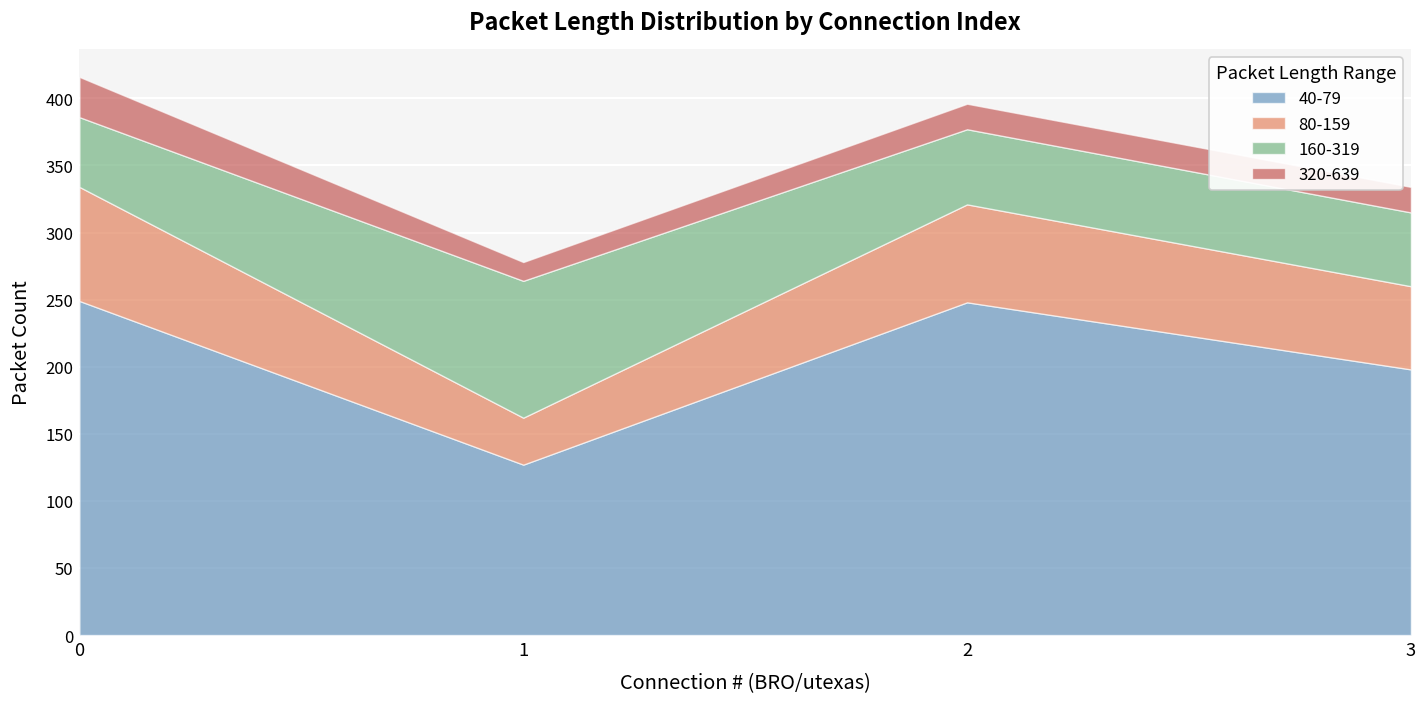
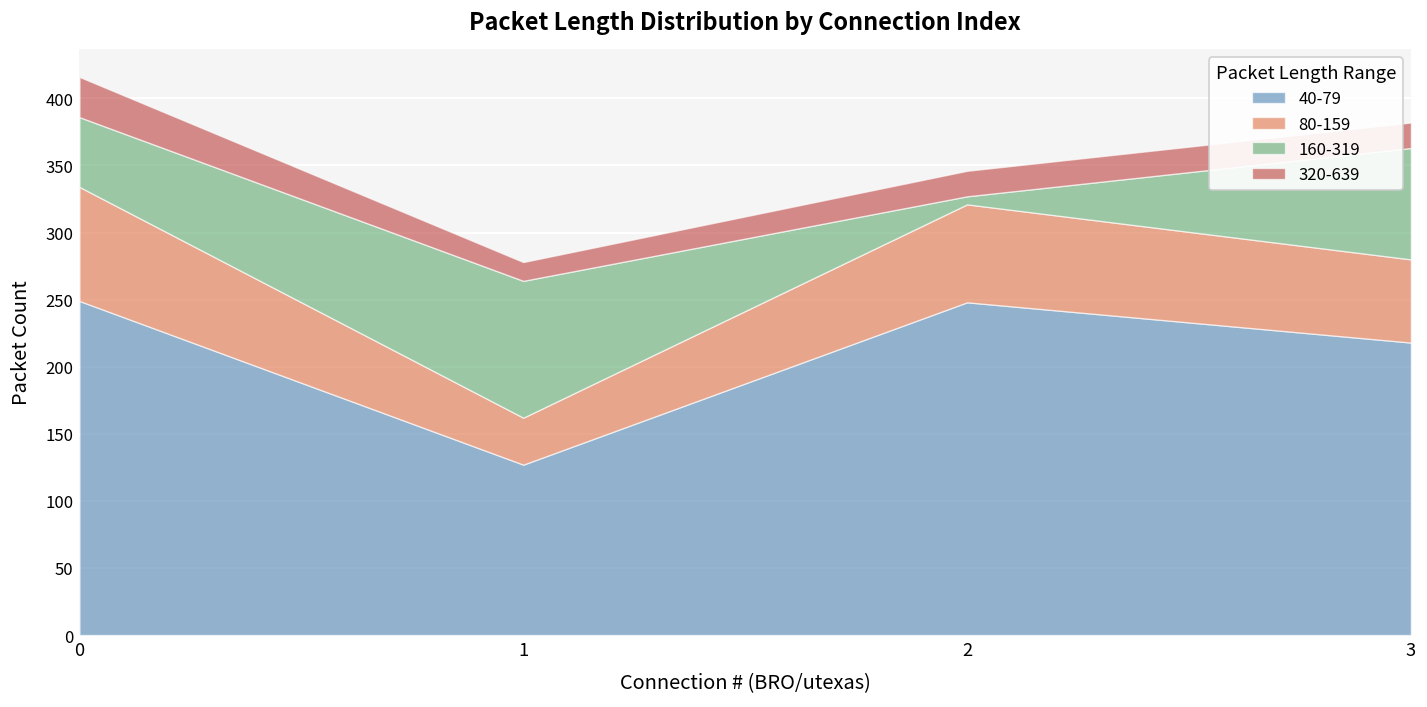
160-319, 2: 56 -> 6
40-79, 3: 198 -> 218
160-319, 3: 55 -> 83
